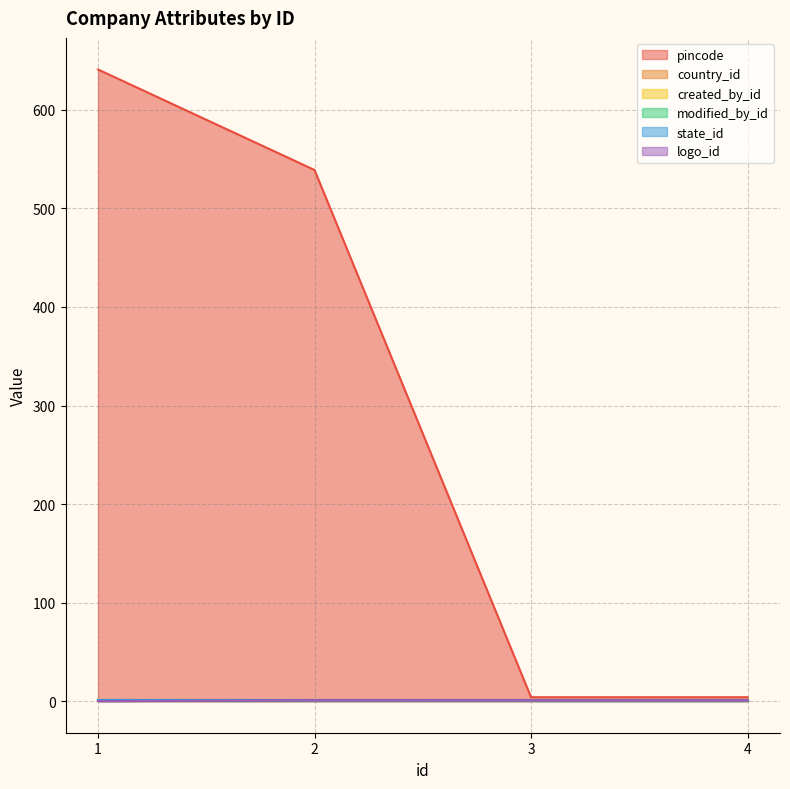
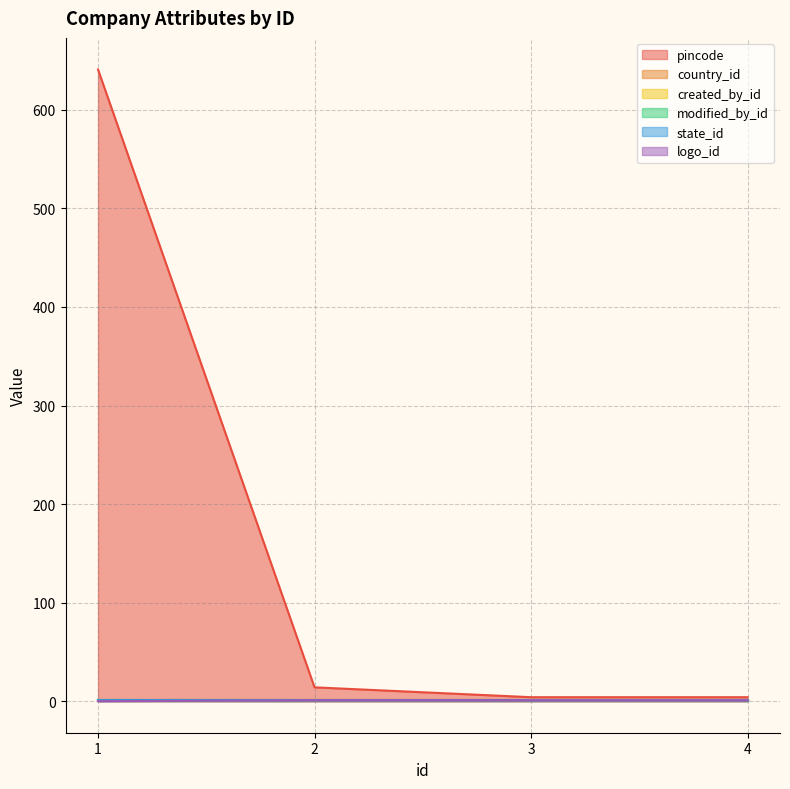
pincode, 2: 540 -> 10
